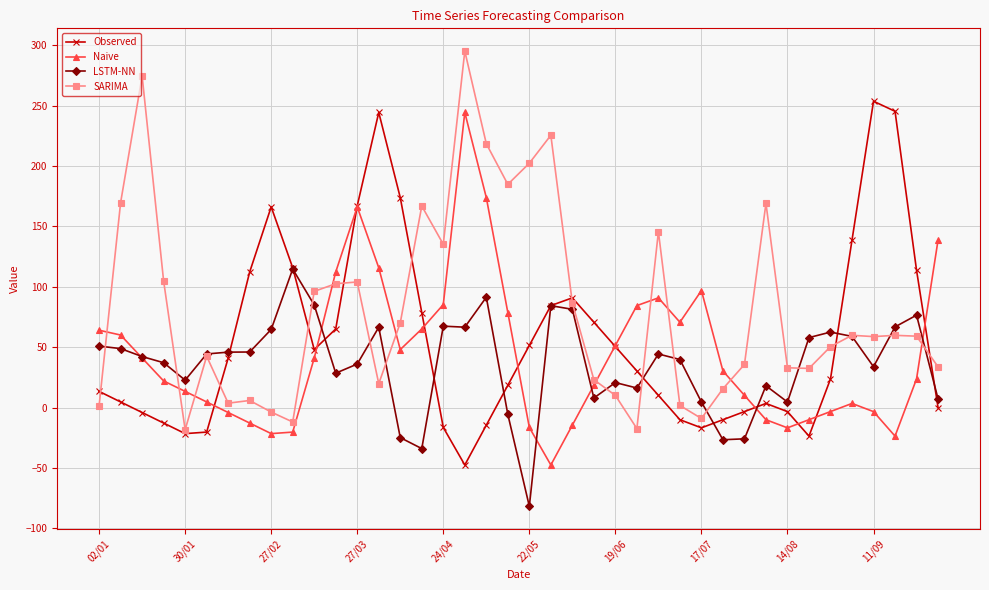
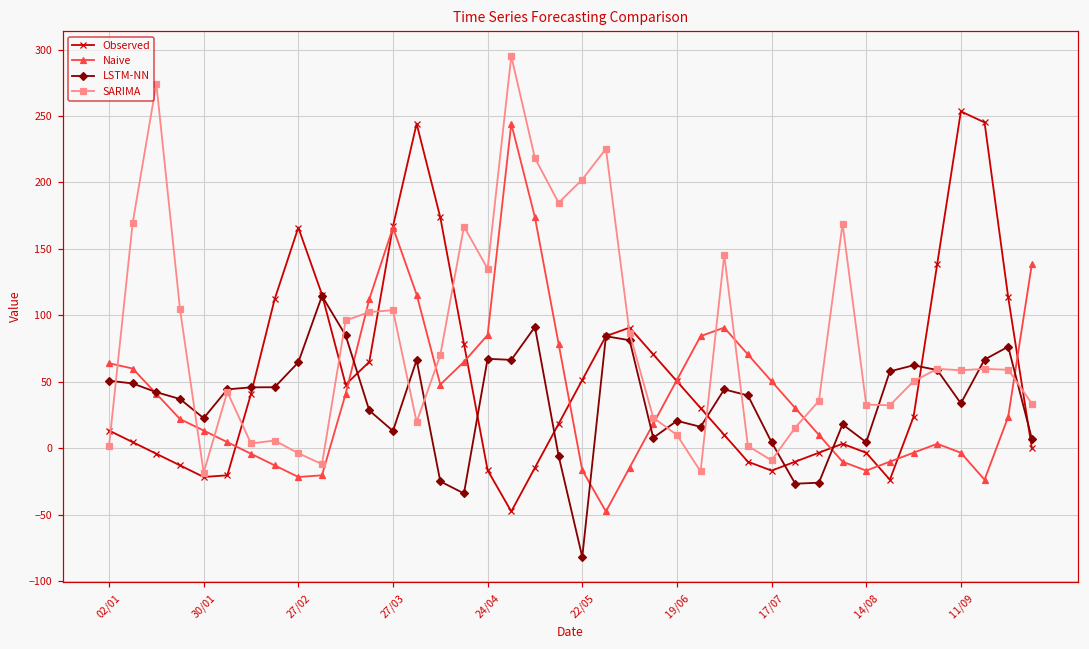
LSTM-NN, 27/03: 36 -> 13
Naive, 17/07: 97 -> 50
